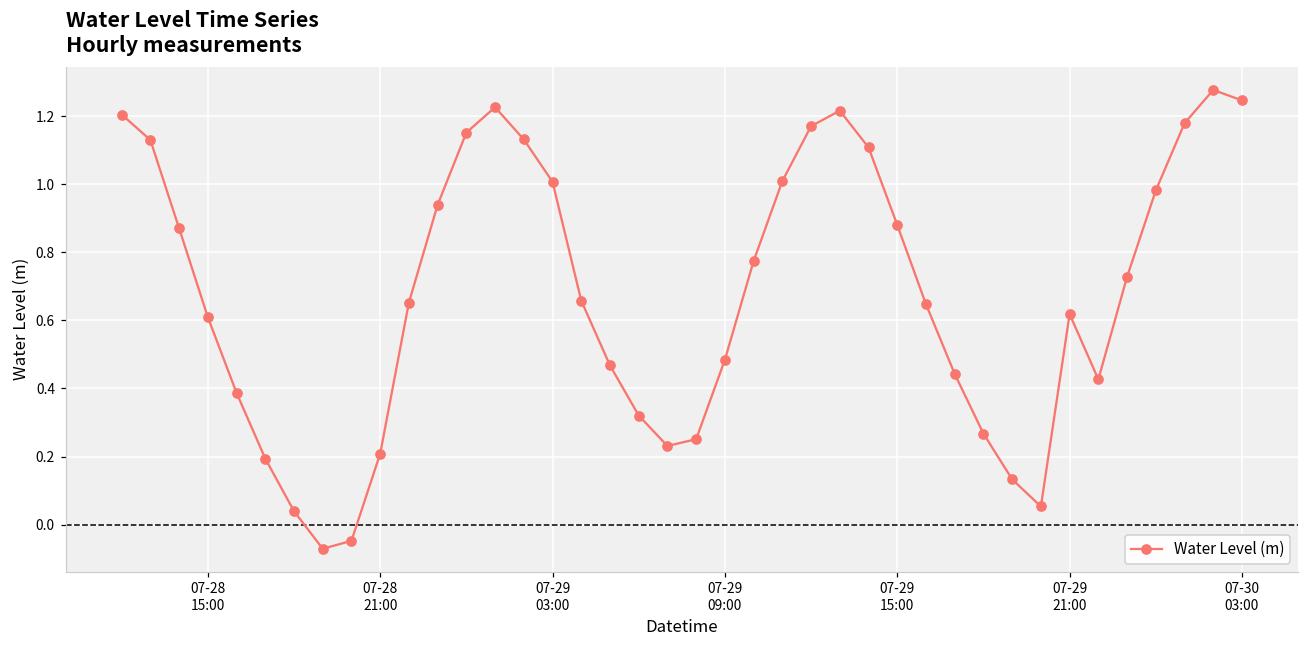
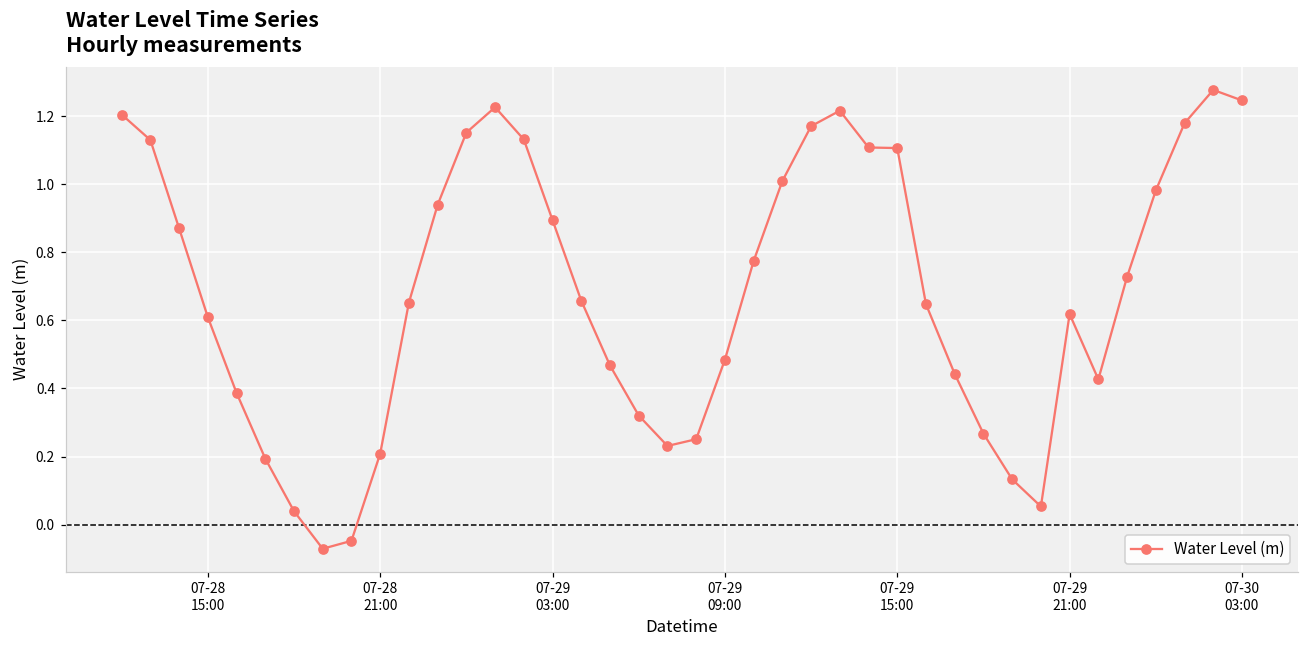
07-29 03:00: 1.01 -> 0.89
07-29 15:00: 0.88 -> 1.11
